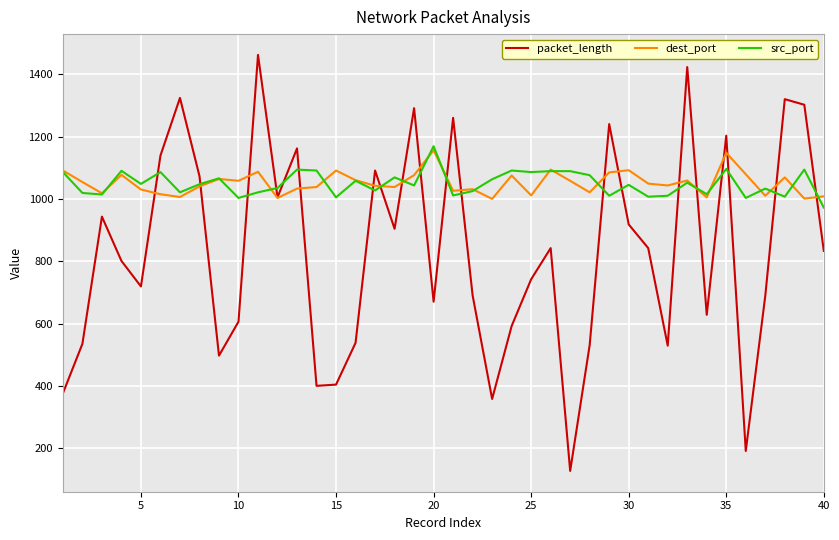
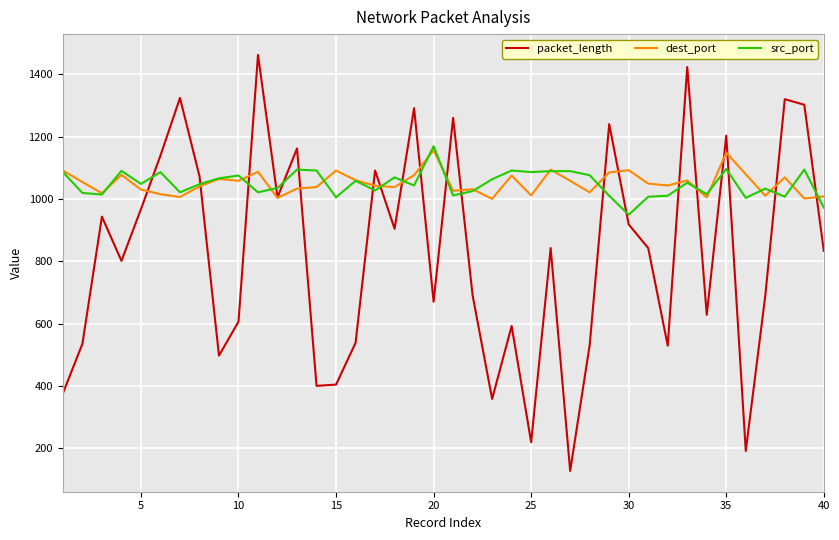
packet_length, 5: 720 -> 970
src_port, 10: 1000 -> 1080
packet_length, 25: 740 -> 220
src_port, 30: 1050 -> 950
